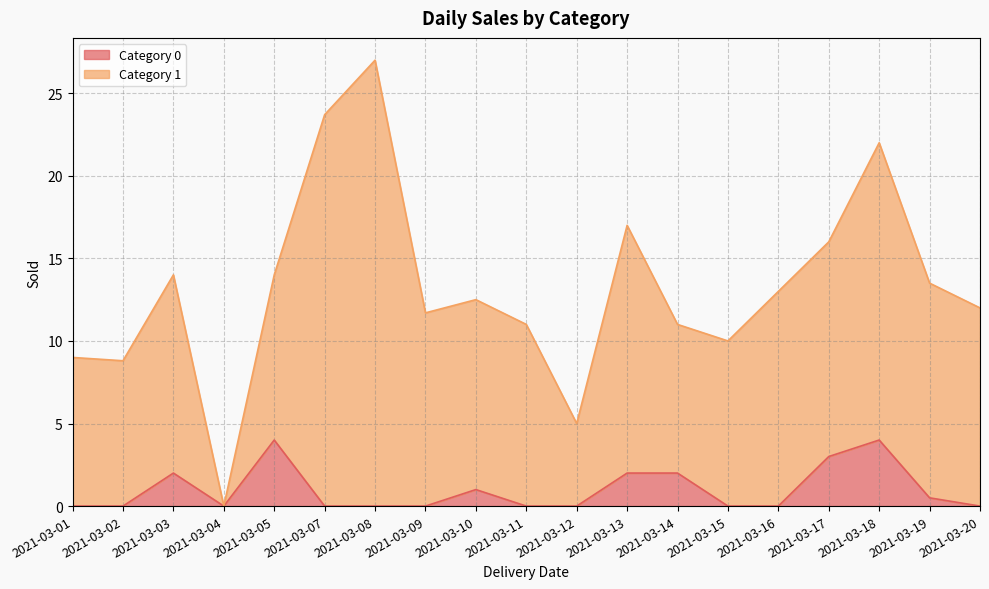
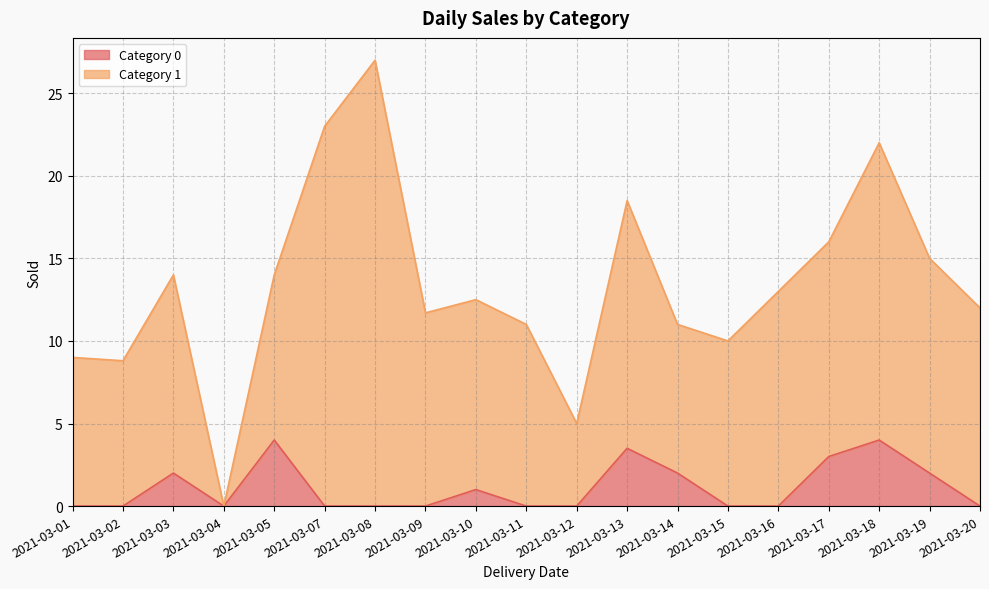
Category 1, 2021-03-07: 23.7 -> 23.0
Category 0, 2021-03-13: 2.0 -> 3.5
Category 0, 2021-03-19: 0.5 -> 2.0
